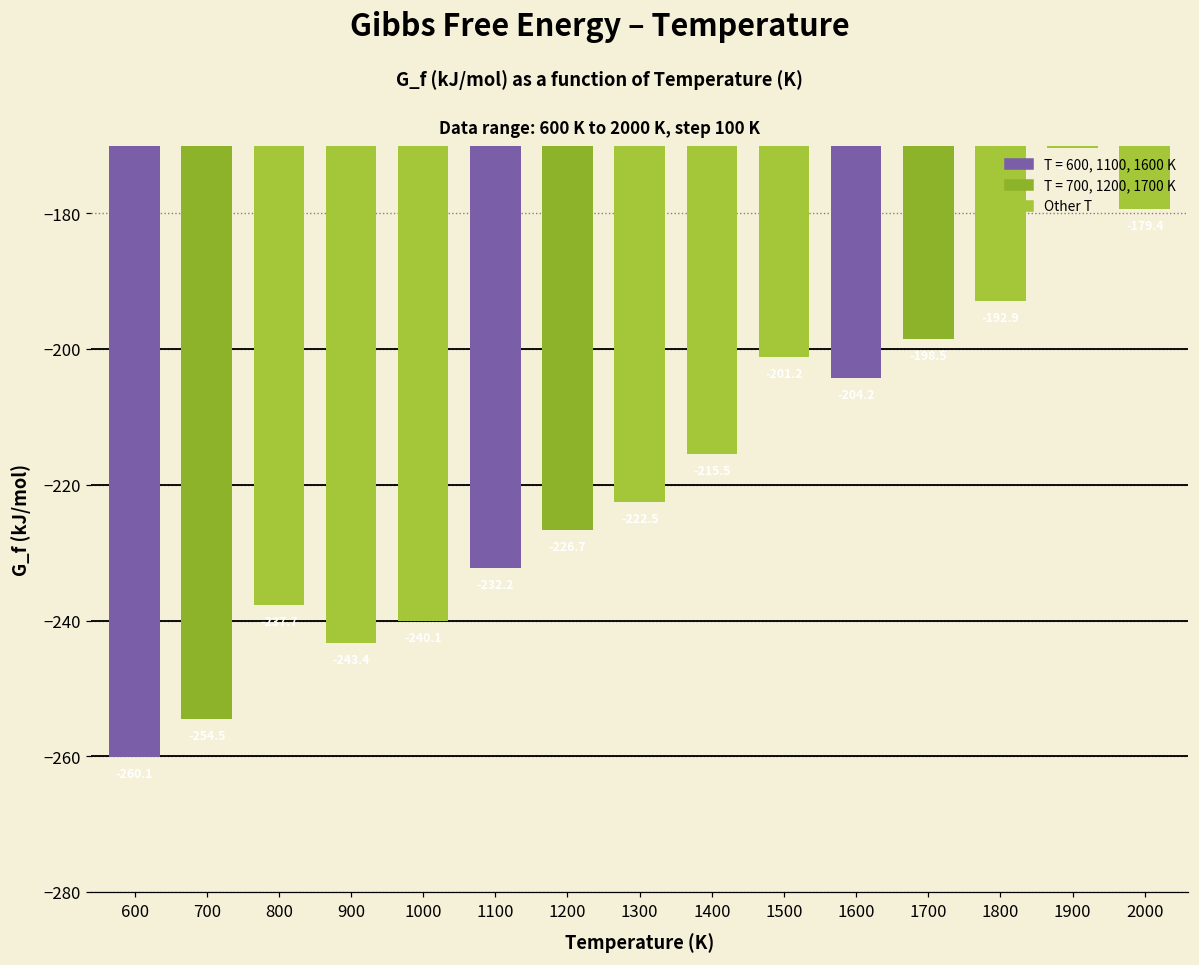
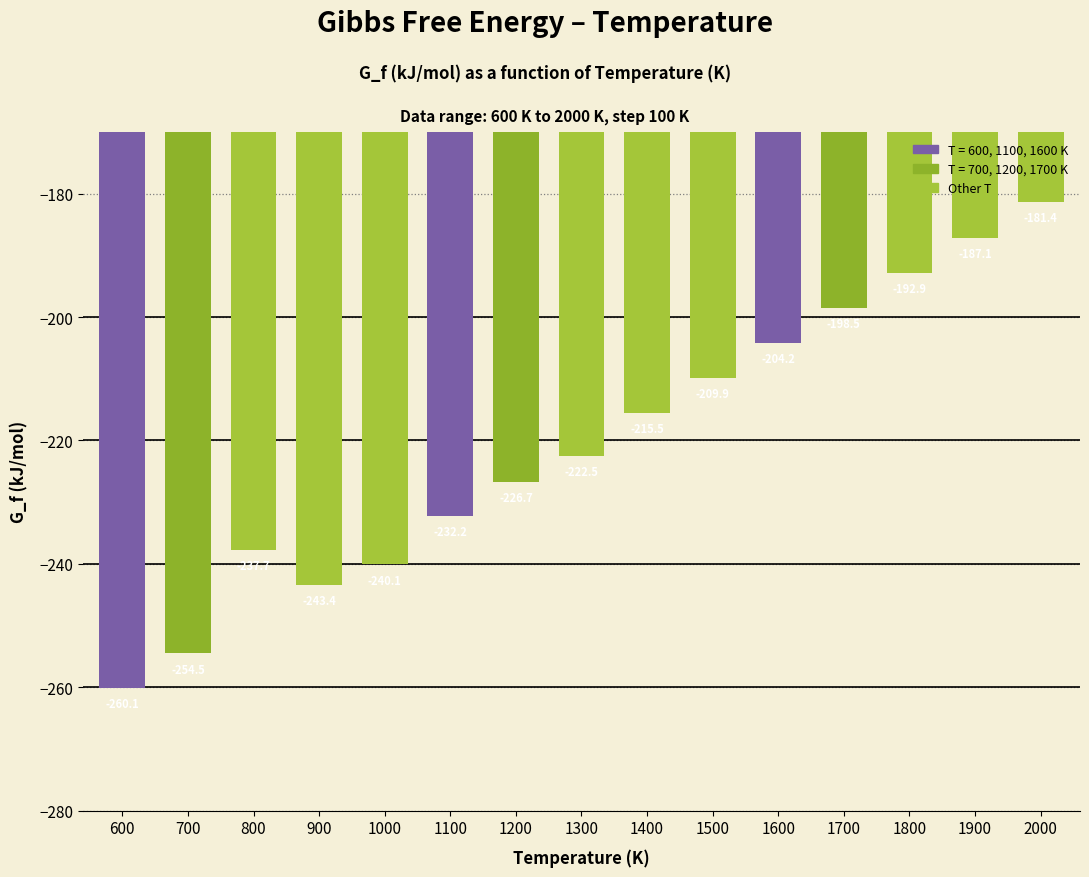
1500: -201 -> -210
1900: -170 -> -187
2000: -179 -> -181
